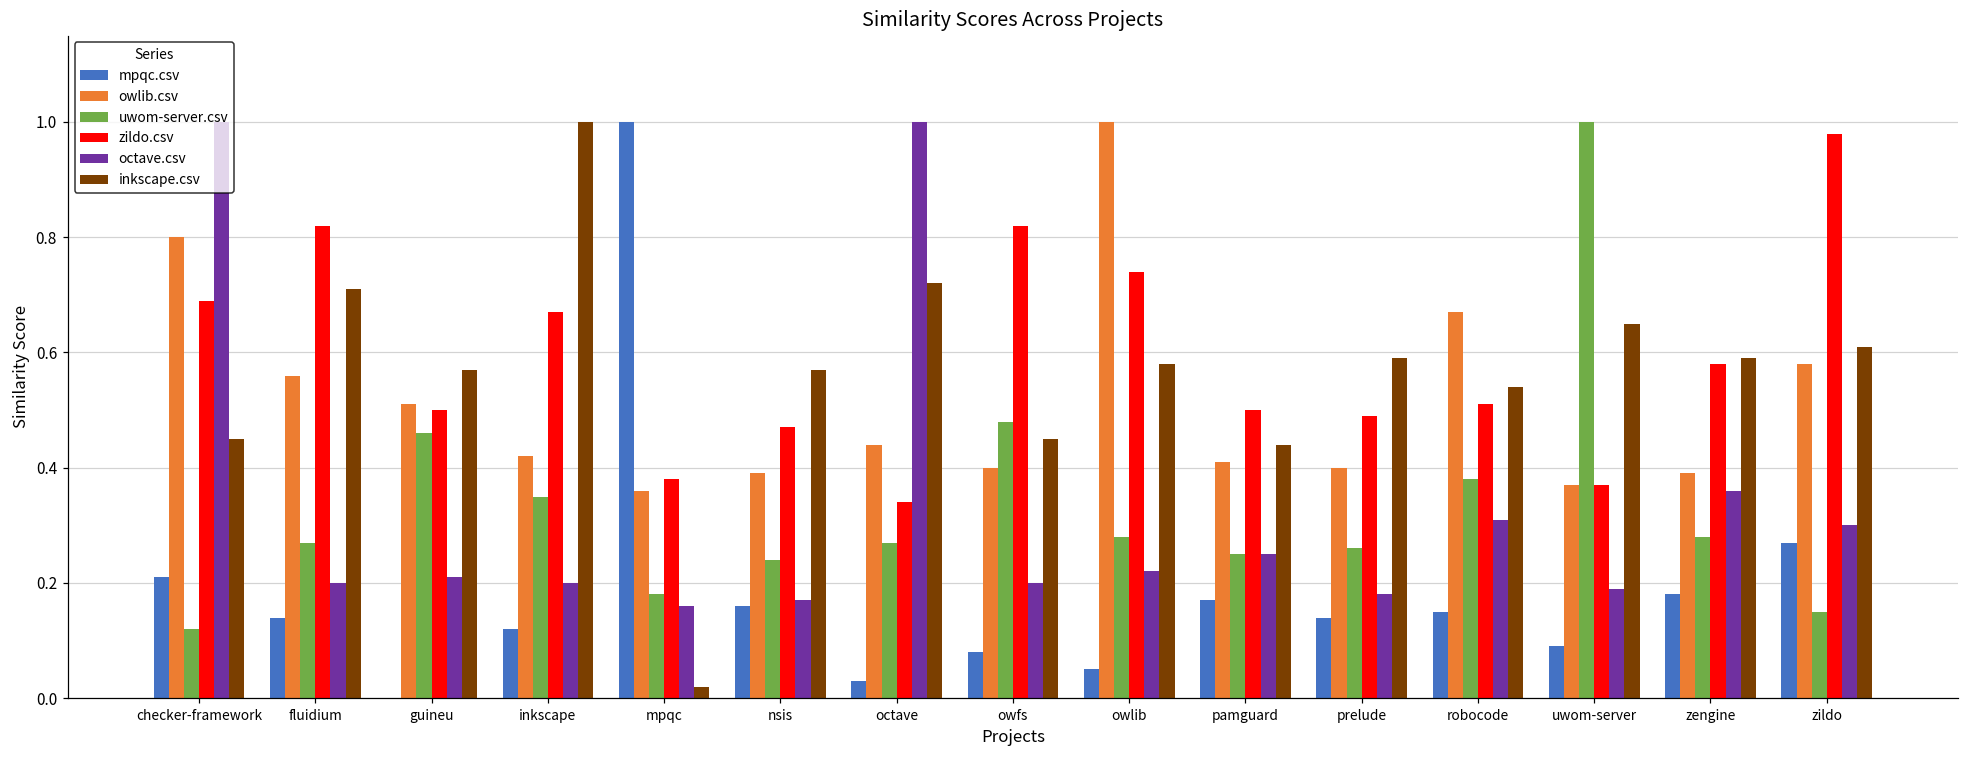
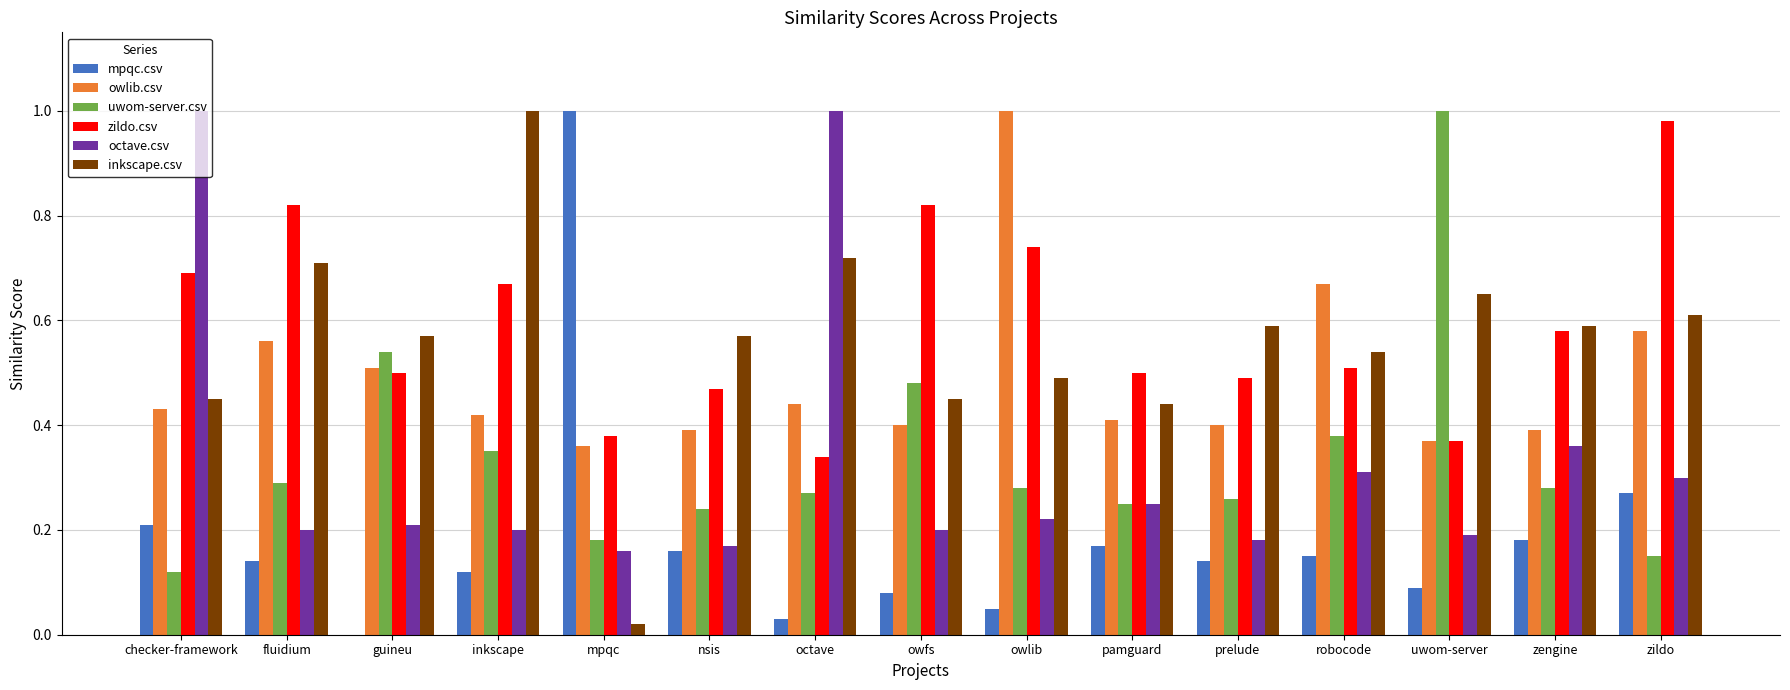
owlib.csv, checker-framework: 0.80 -> 0.43
uwom-server.csv, fluidium: 0.27 -> 0.29
uwom-server.csv, guineu: 0.46 -> 0.54
inkscape.csv, owlib: 0.58 -> 0.49
